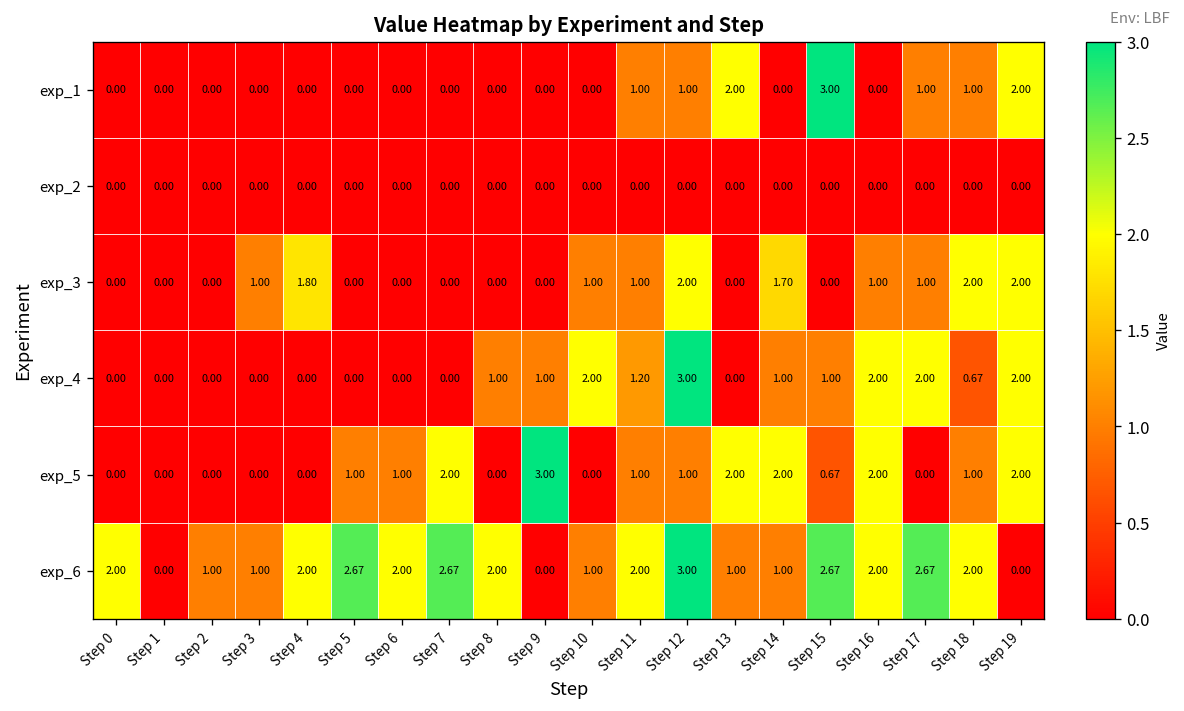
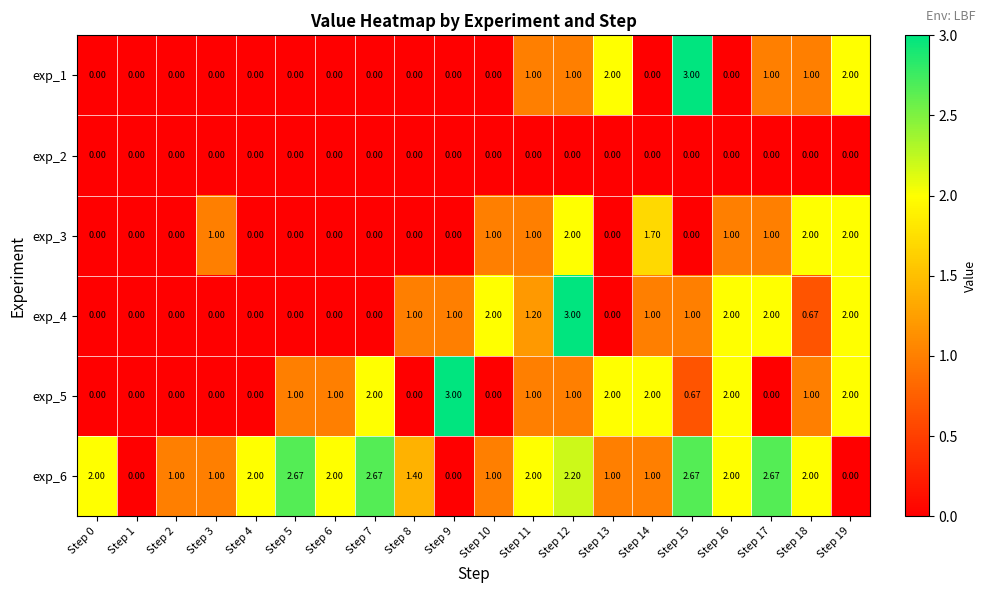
exp_3, Step 4: 1.80 -> 0.00
exp_6, Step 8: 2.00 -> 1.40
exp_6, Step 12: 3.00 -> 2.20
